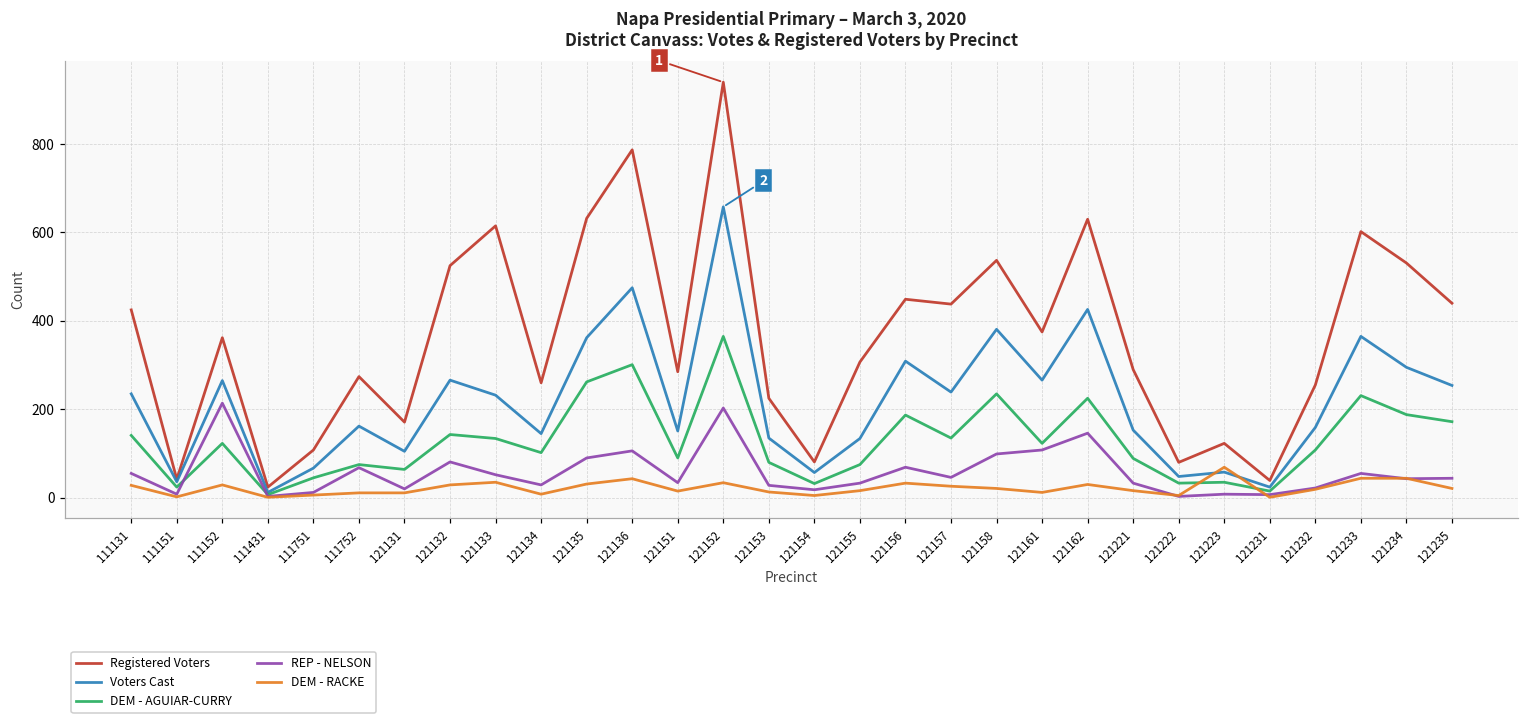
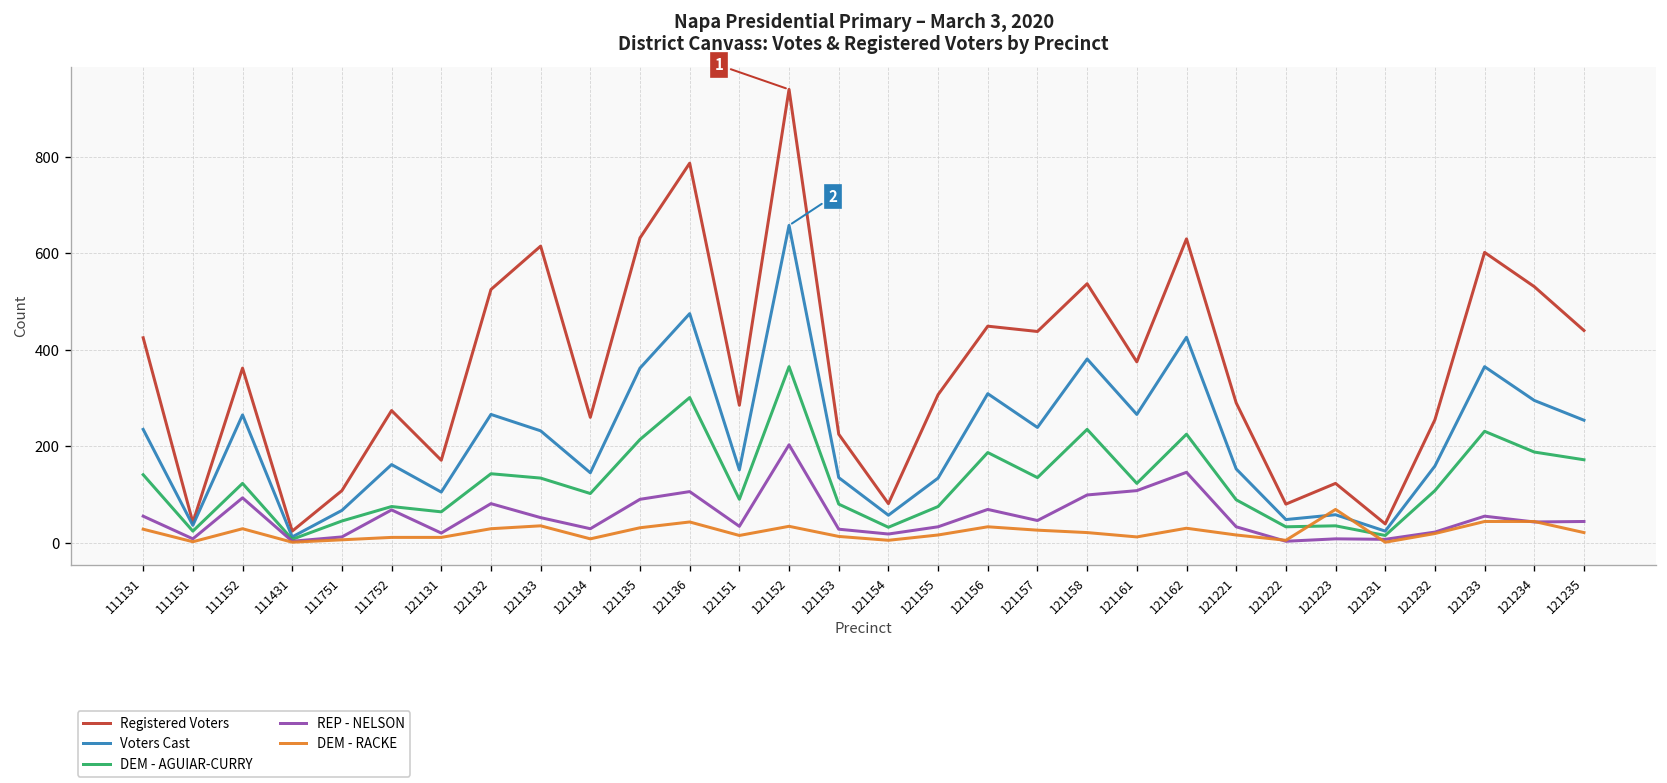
REP - NELSON, 111152: 210 -> 90
DEM - AGUIAR-CURRY, 121135: 260 -> 210
